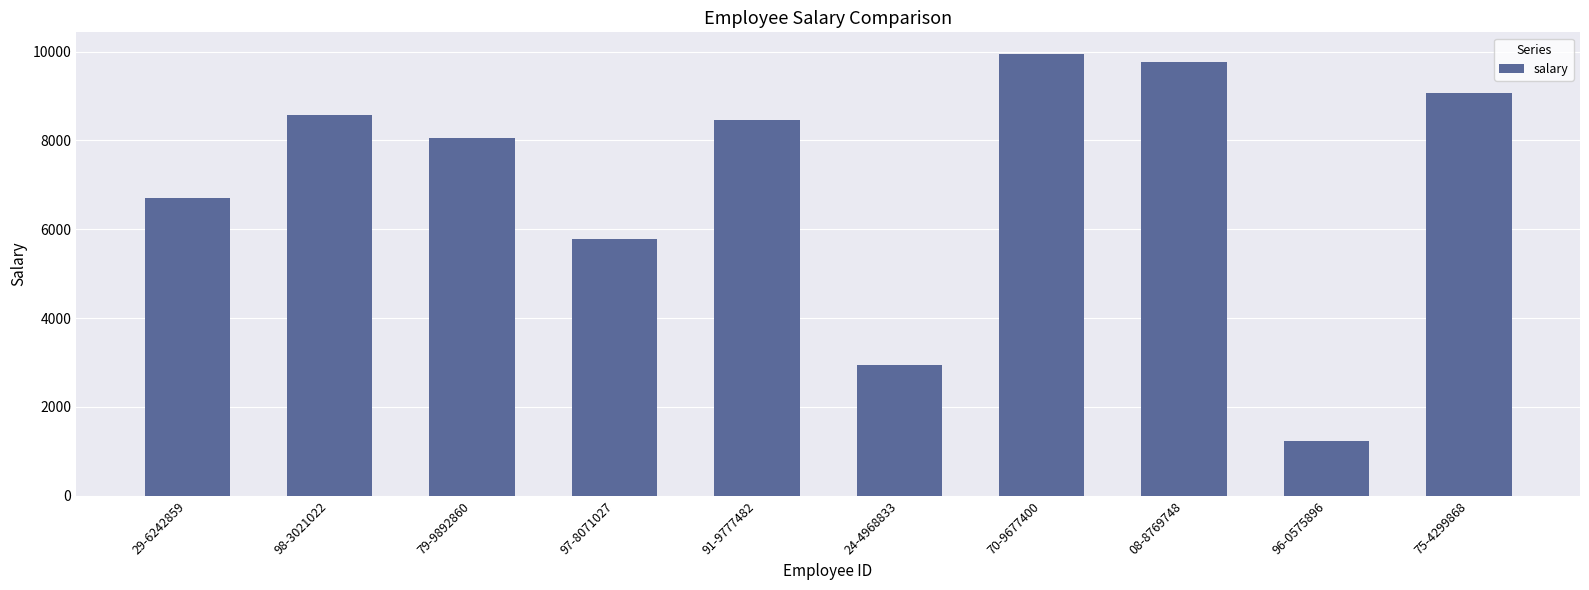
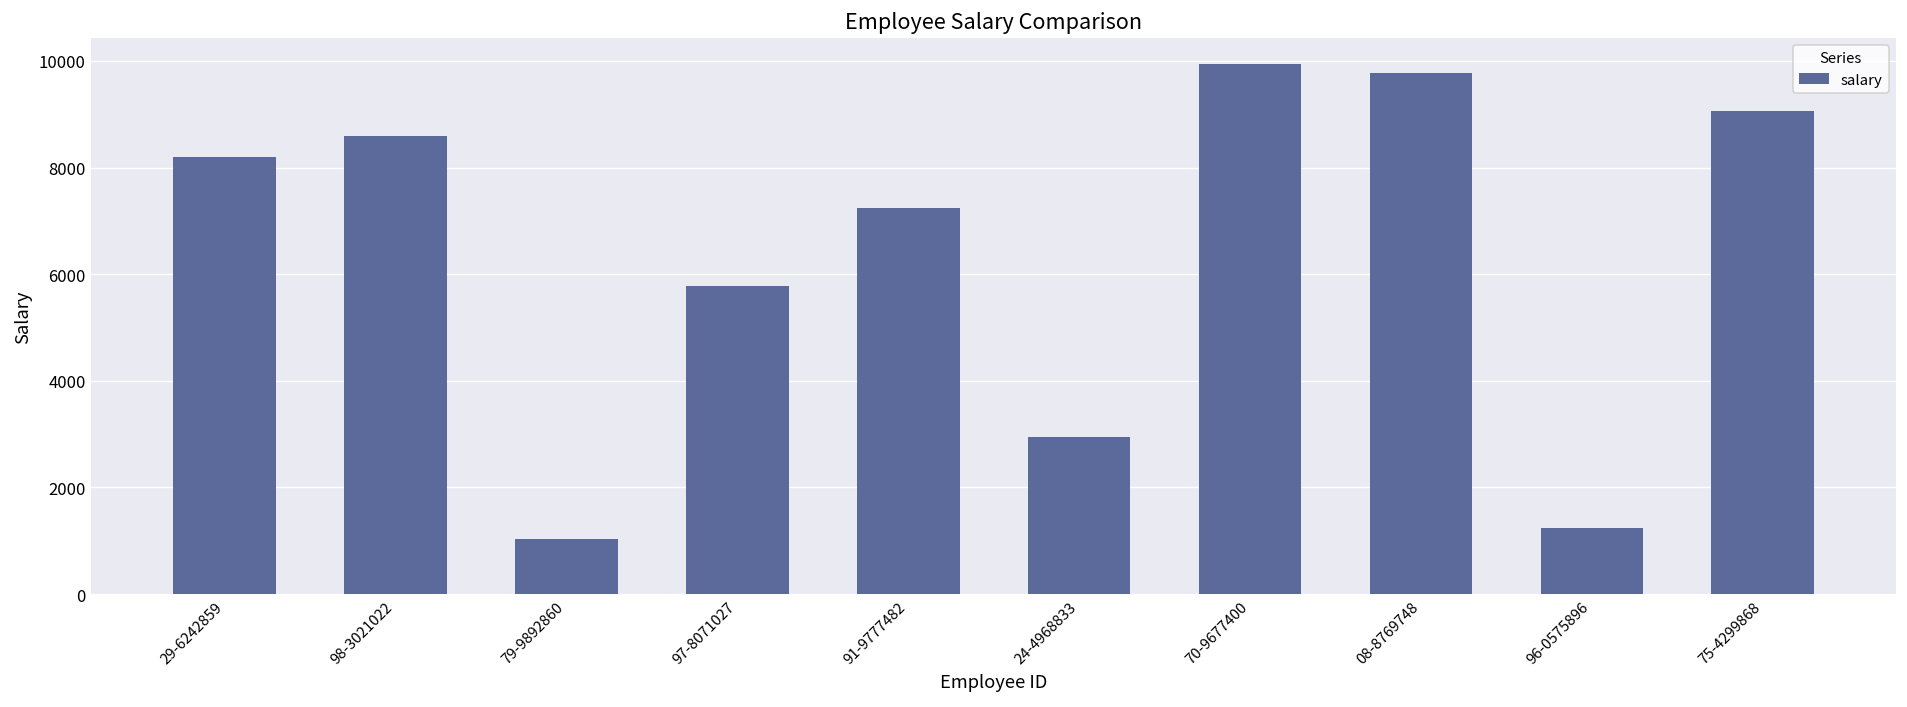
29-6242859: 6700 -> 8200
79-9892860: 8100 -> 1000
91-9777482: 8500 -> 7200
